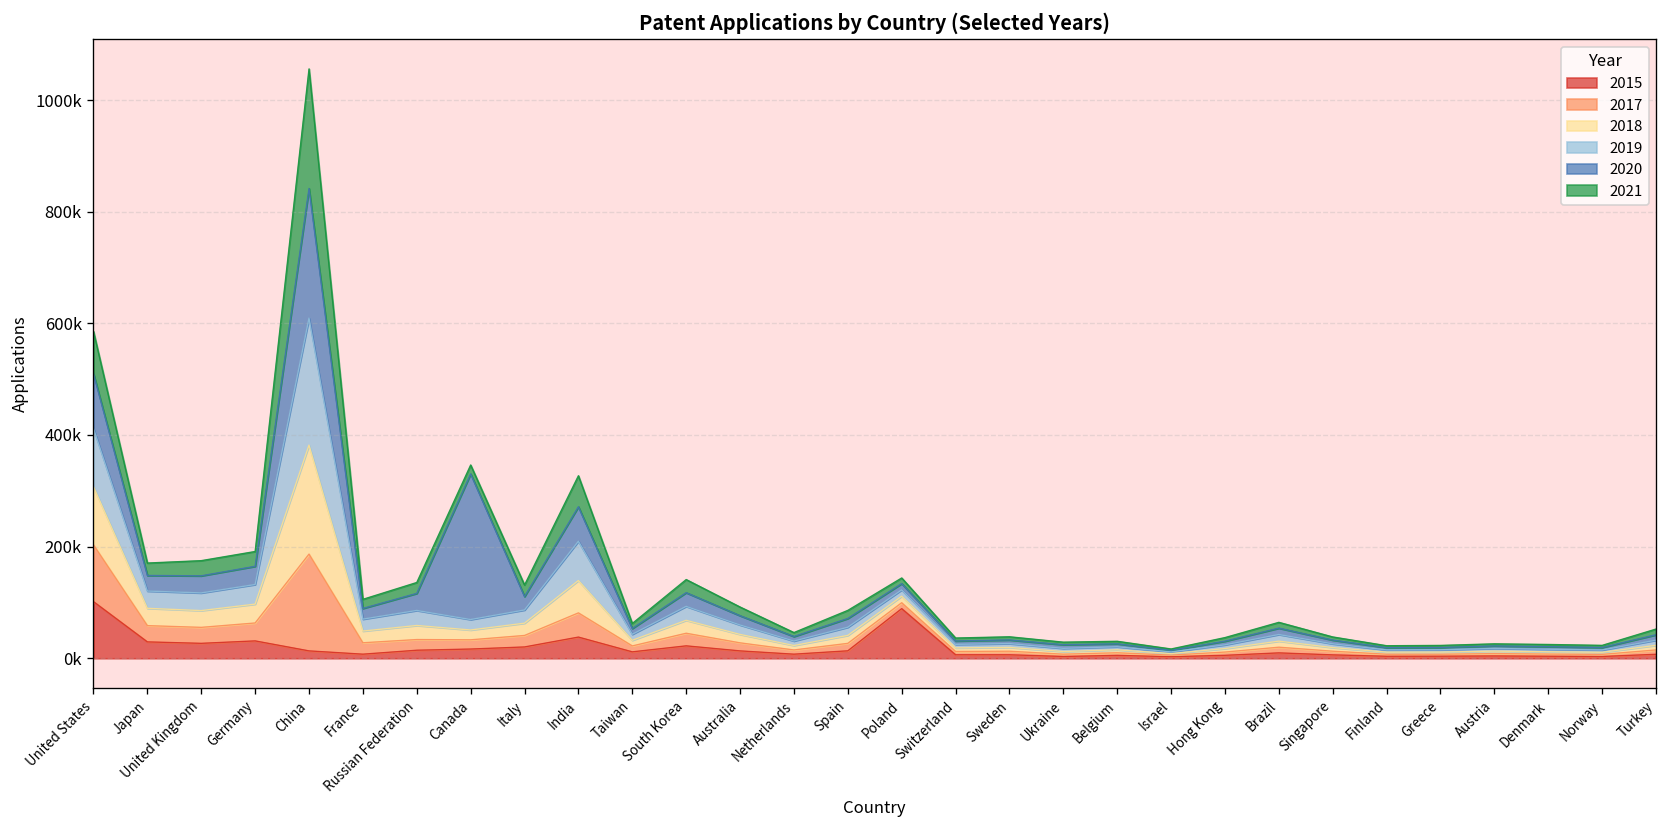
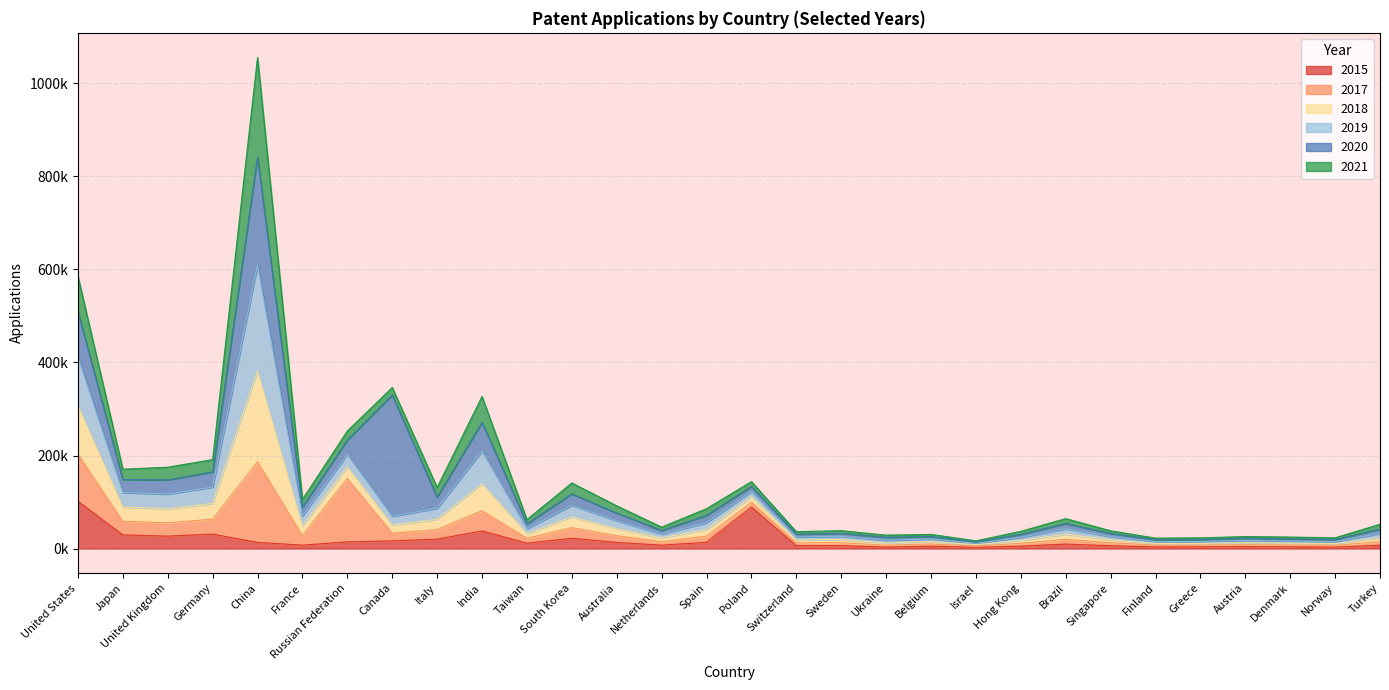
2017, Russian Federation: 20000 -> 140000
